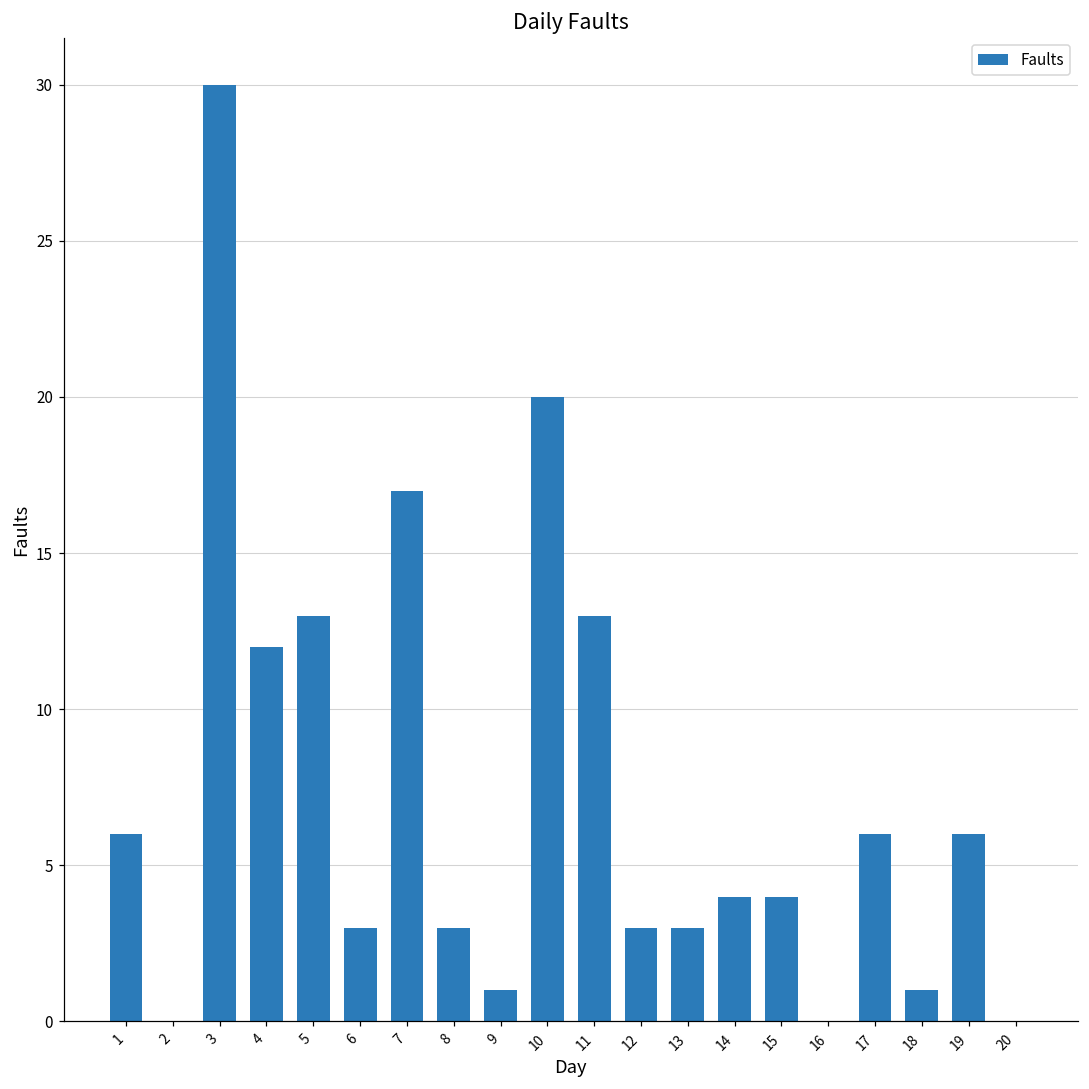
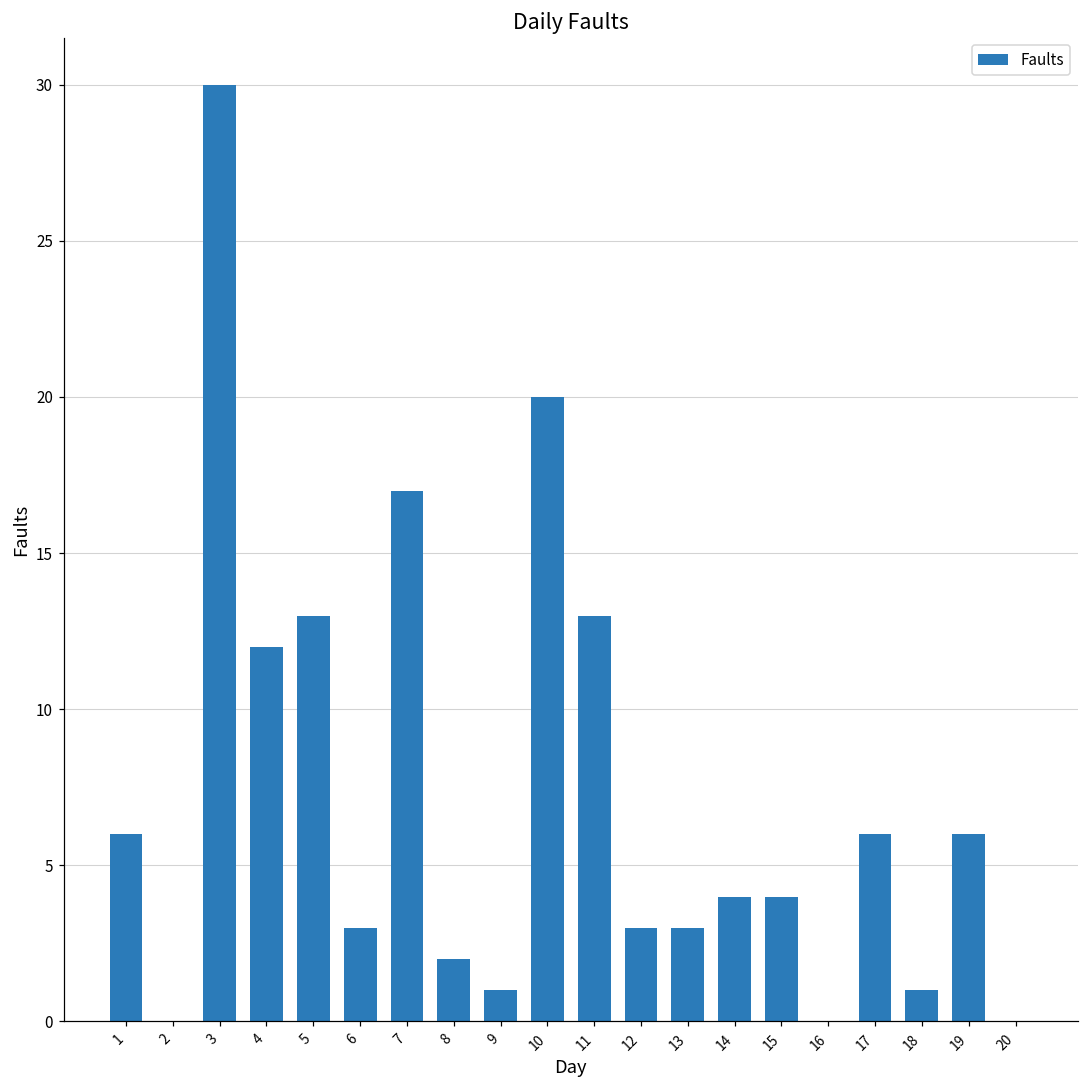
8: 3 -> 2
